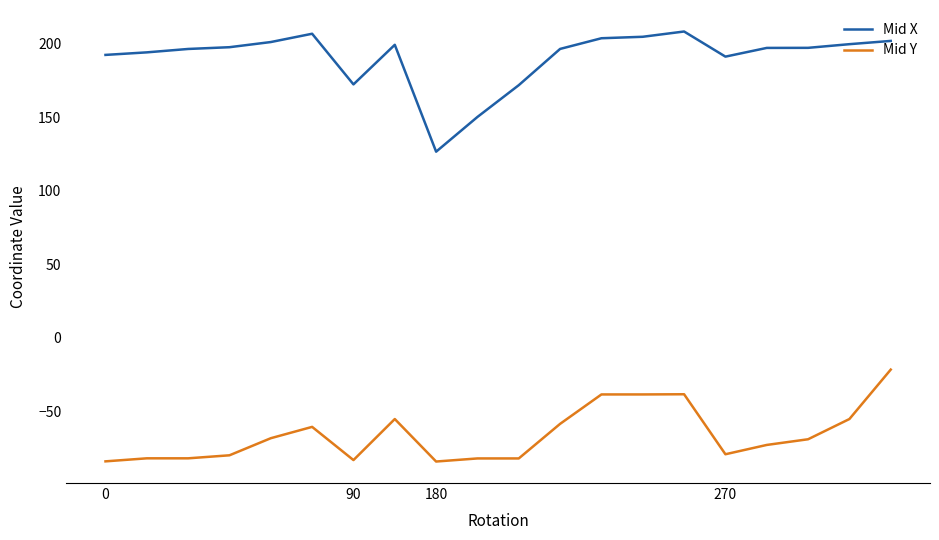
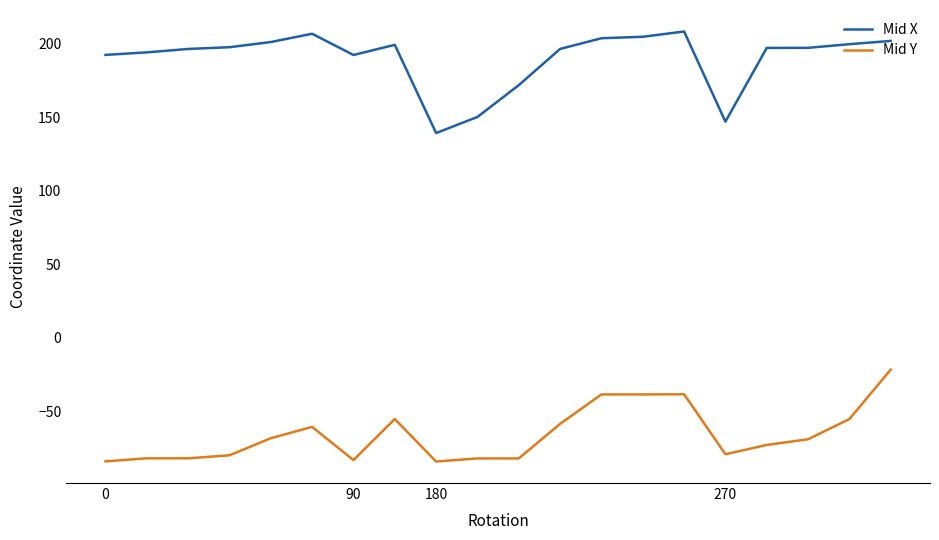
Mid X, 90: 172 -> 192
Mid X, 180: 126 -> 139
Mid X, 270: 191 -> 147
